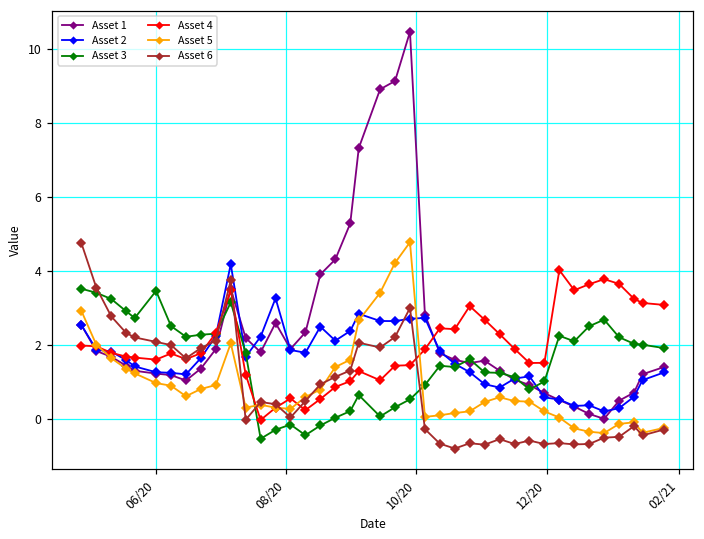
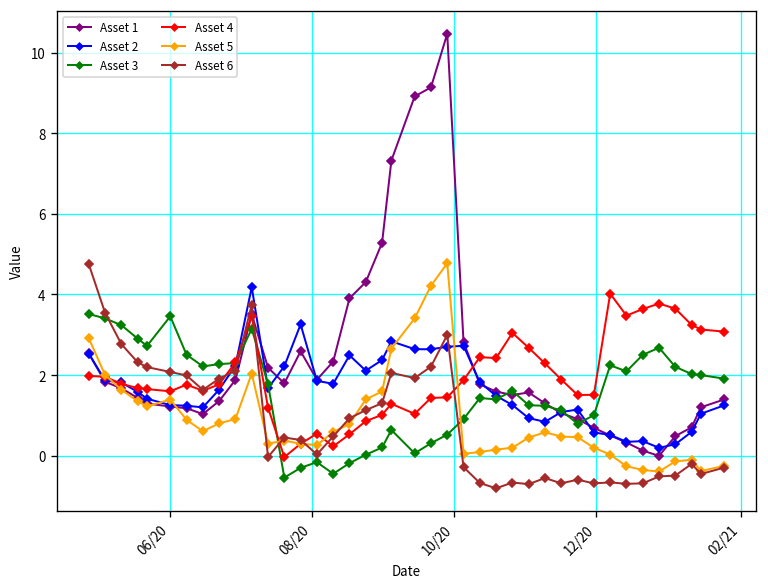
Asset 5, 06/20: 1.0 -> 1.4
